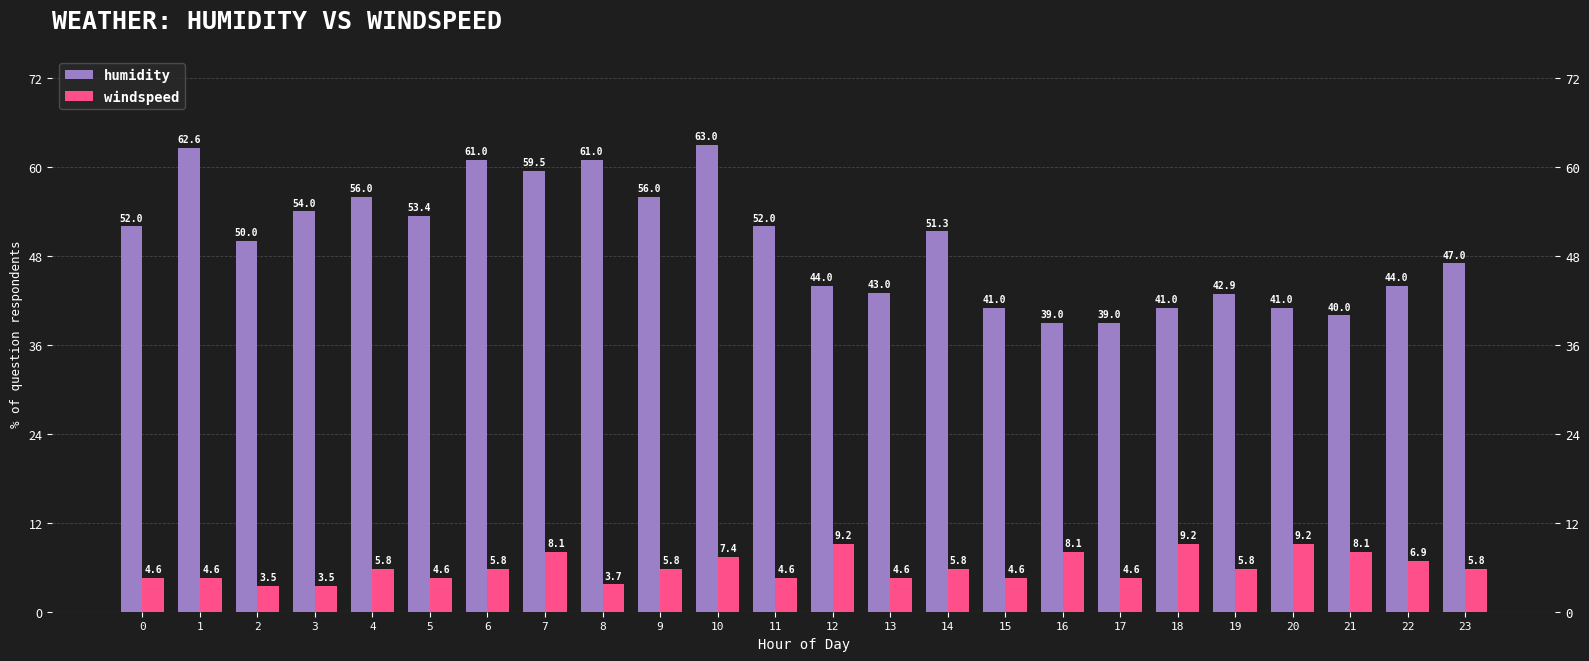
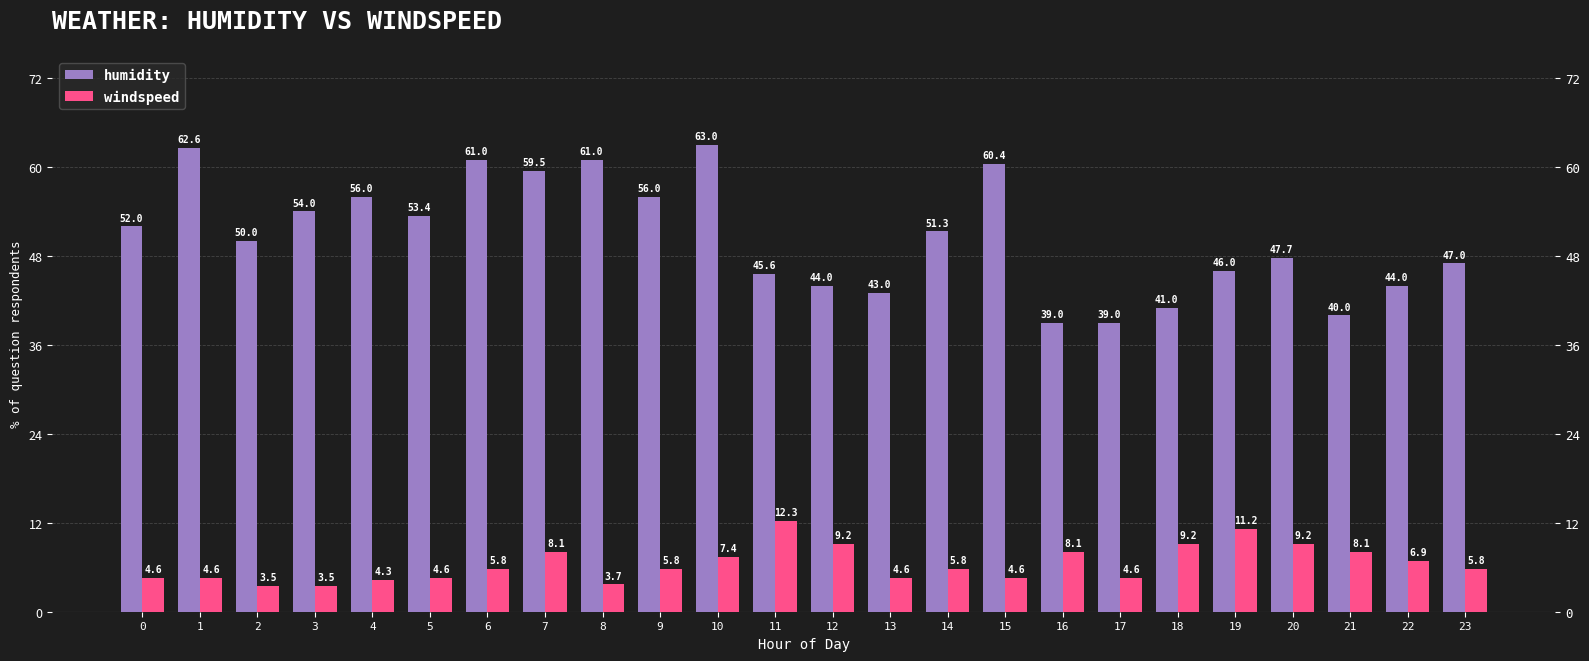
windspeed, 4: 5.8 -> 4.3
humidity, 11: 52.0 -> 45.6
windspeed, 11: 4.6 -> 12.3
humidity, 15: 41.0 -> 60.4
humidity, 19: 42.9 -> 46.0
windspeed, 19: 5.8 -> 11.2
humidity, 20: 41.0 -> 47.7
